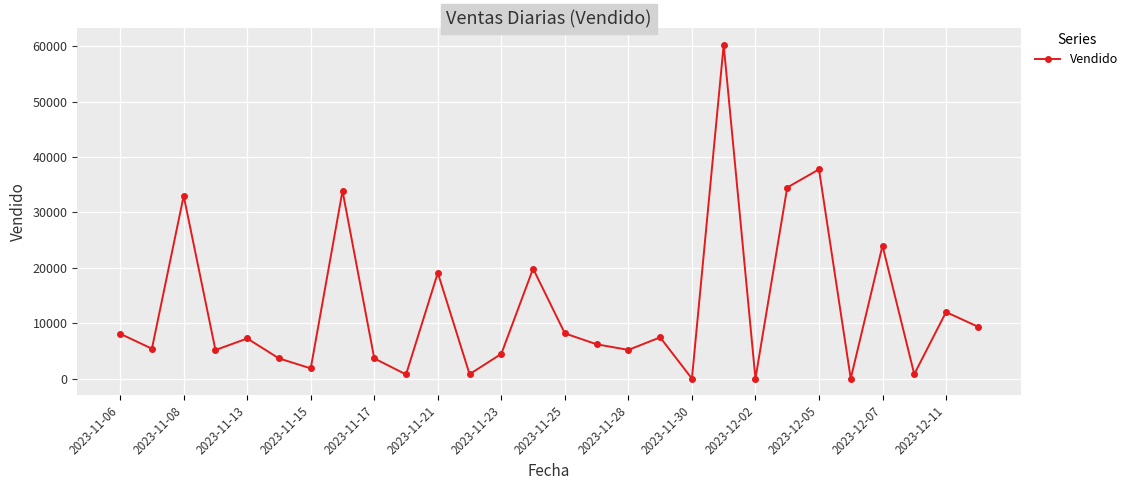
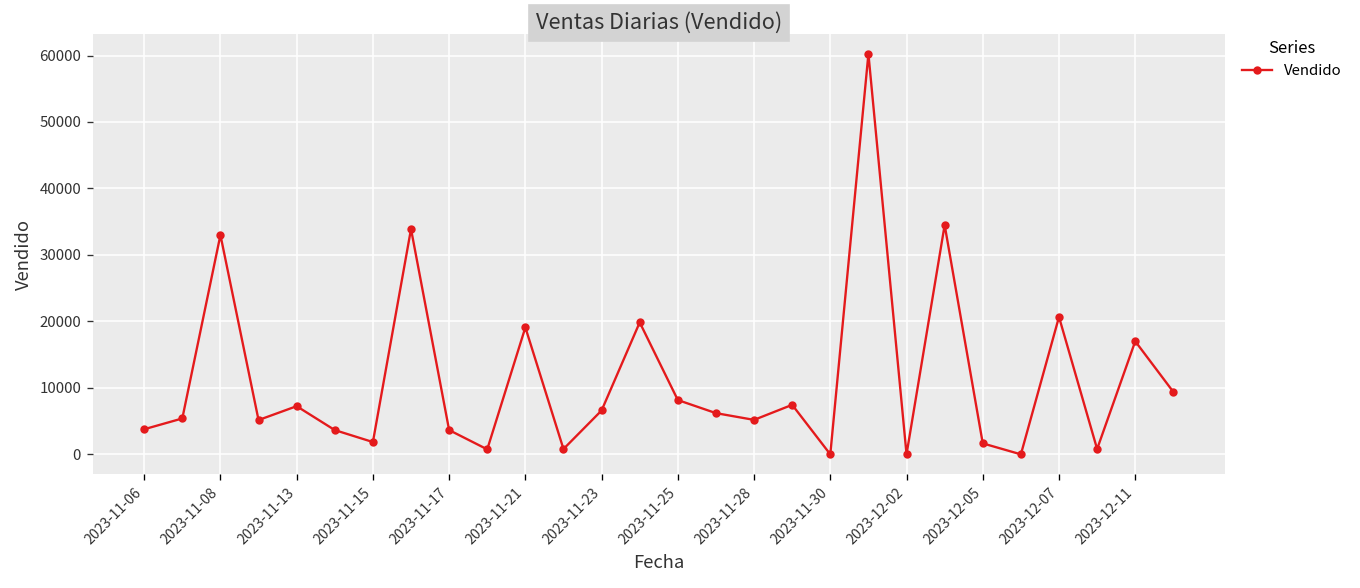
2023-11-06: 8000 -> 4000
2023-11-23: 4000 -> 7000
2023-12-05: 38000 -> 2000
2023-12-07: 24000 -> 21000
2023-12-11: 12000 -> 17000
